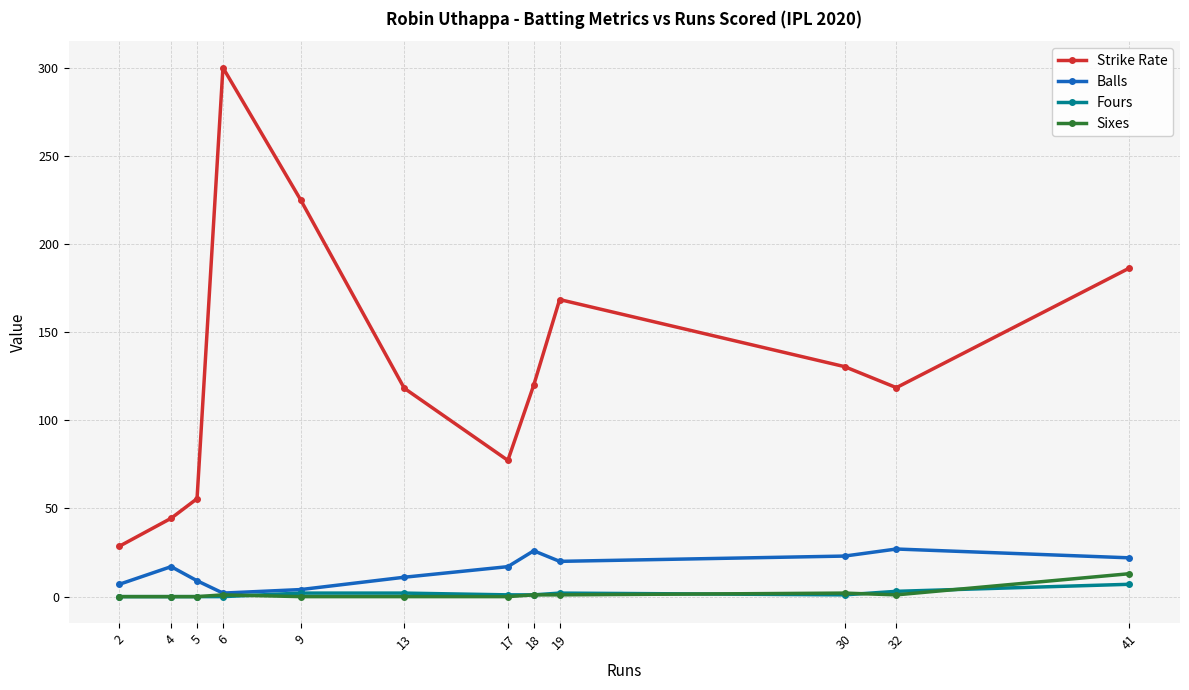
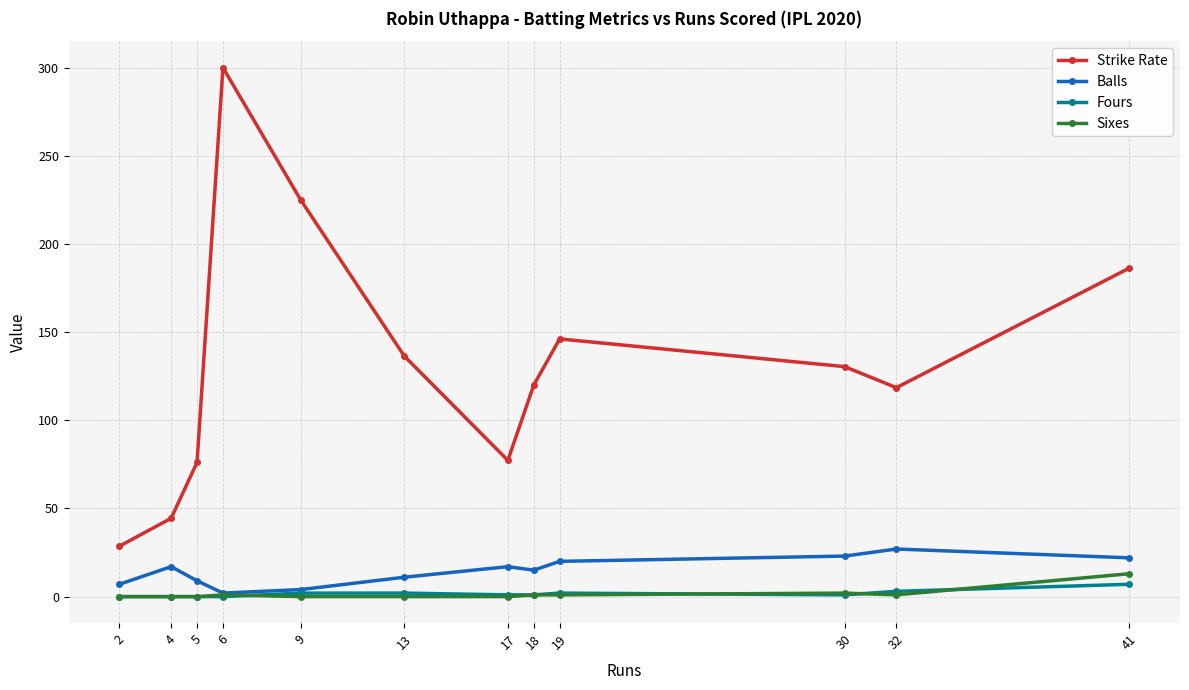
Strike Rate, 5: 56 -> 76
Strike Rate, 13: 118 -> 136
Balls, 18: 26 -> 15
Strike Rate, 19: 168 -> 146
